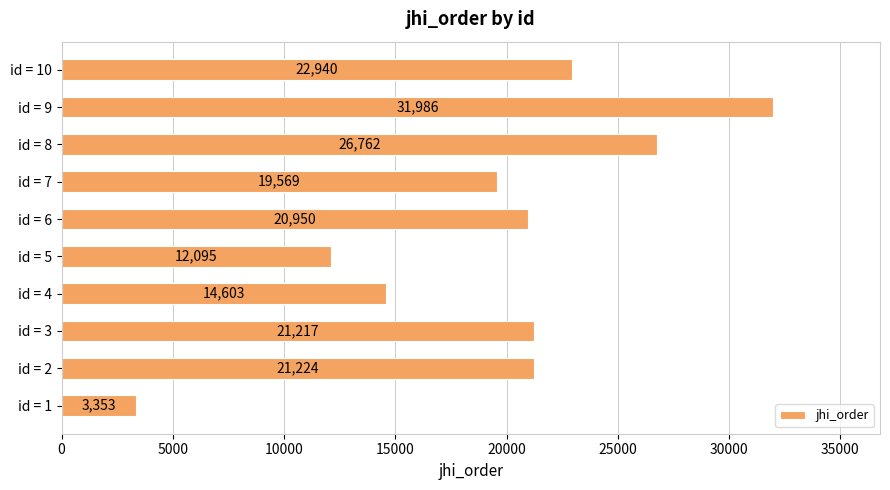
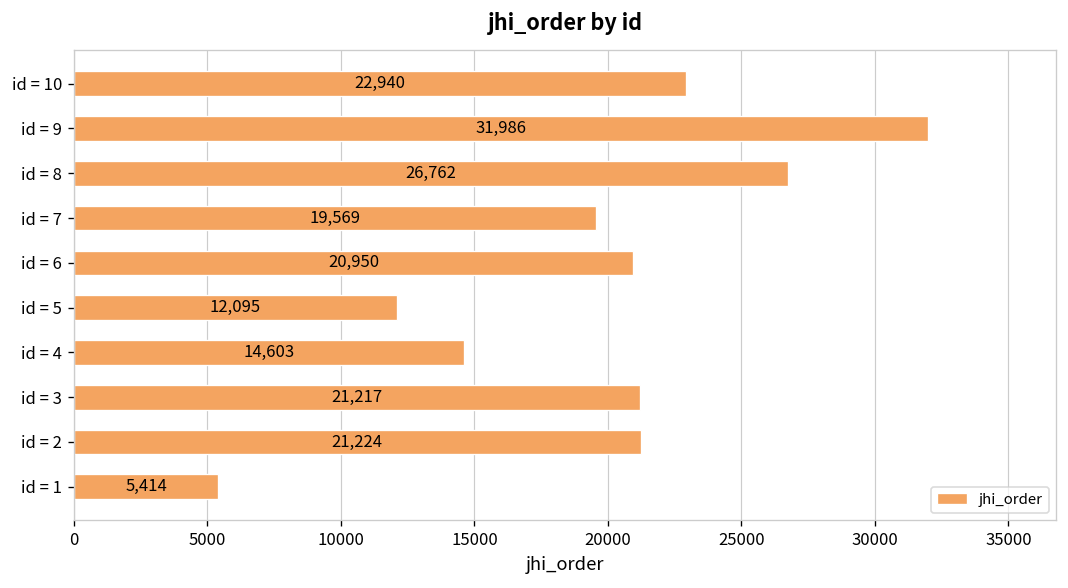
id = 1: 3,353 -> 5,414
